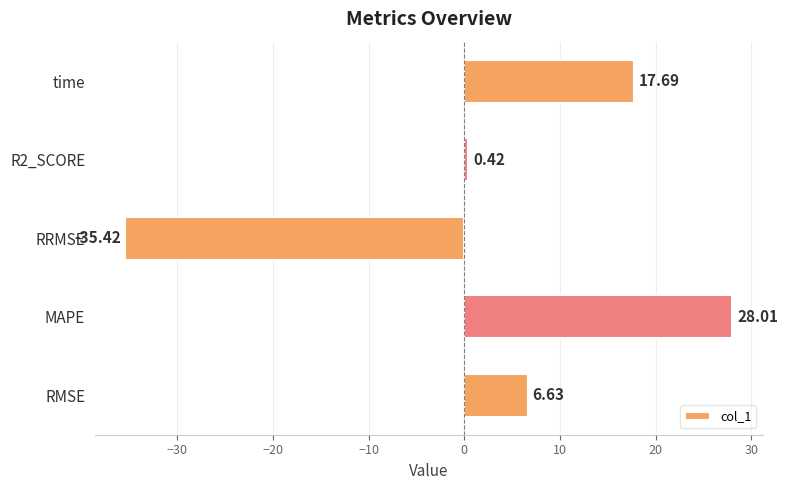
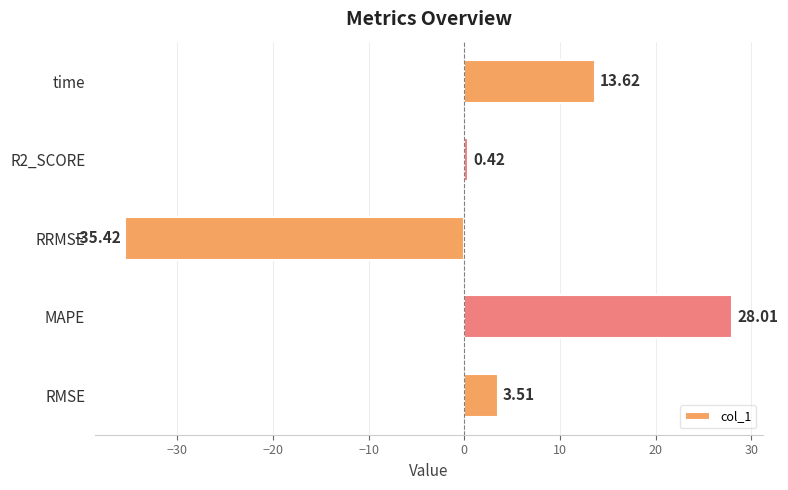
time: 17.69 -> 13.62
RMSE: 6.63 -> 3.51
